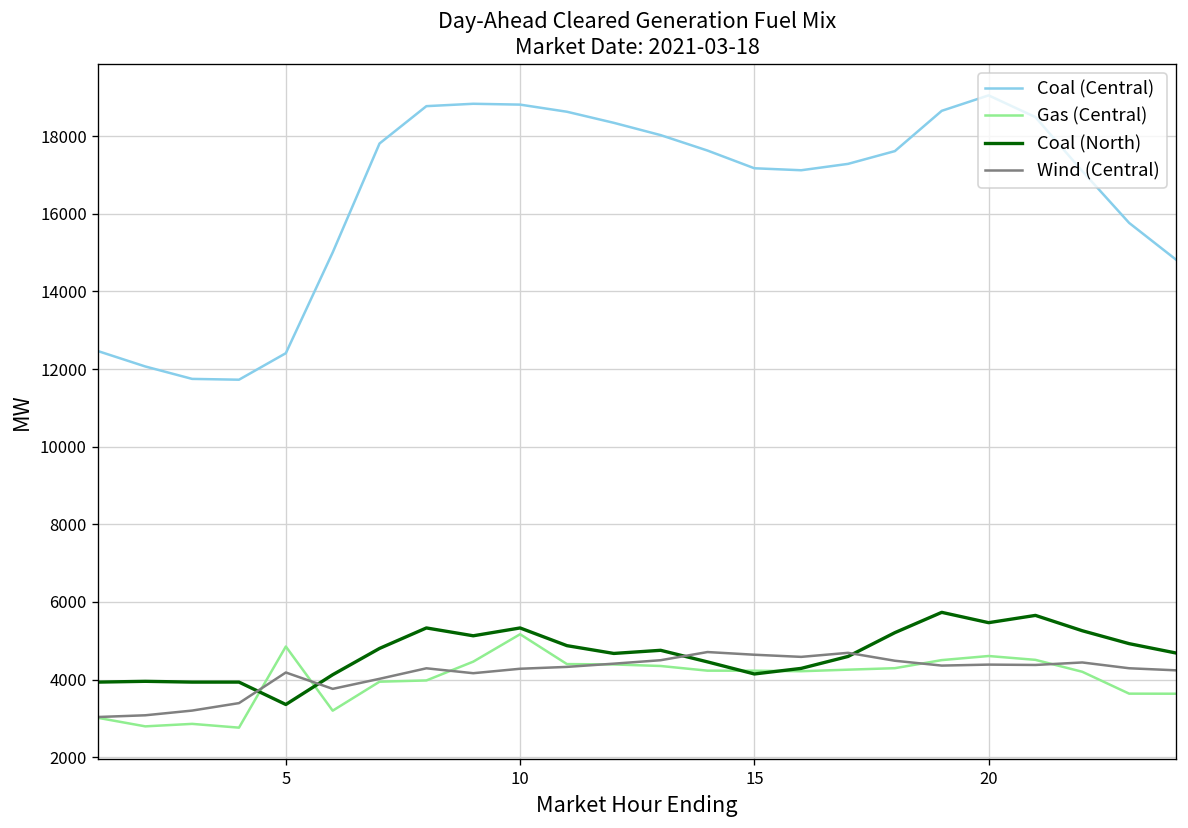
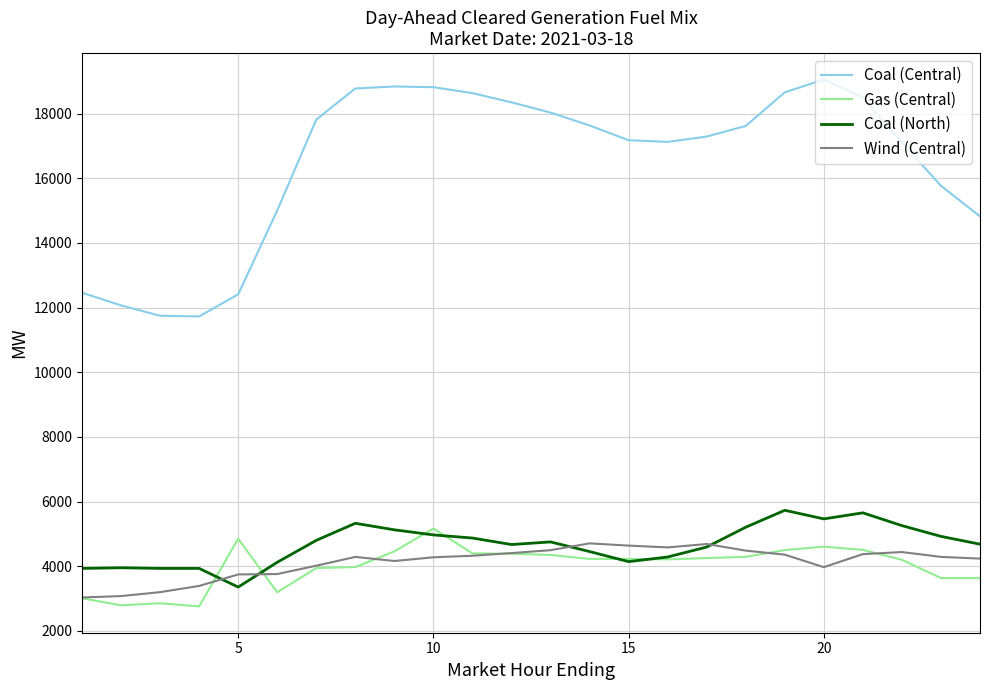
Wind (Central), 5: 4200 -> 3700
Coal (North), 10: 5300 -> 5000
Wind (Central), 20: 4400 -> 4000
